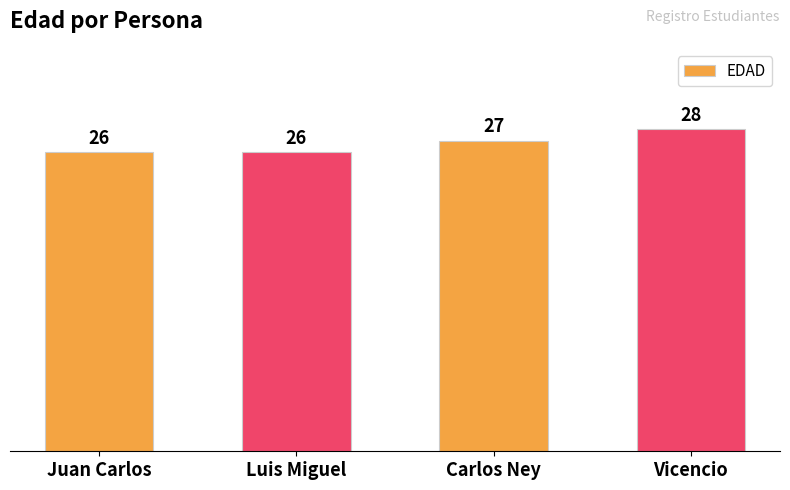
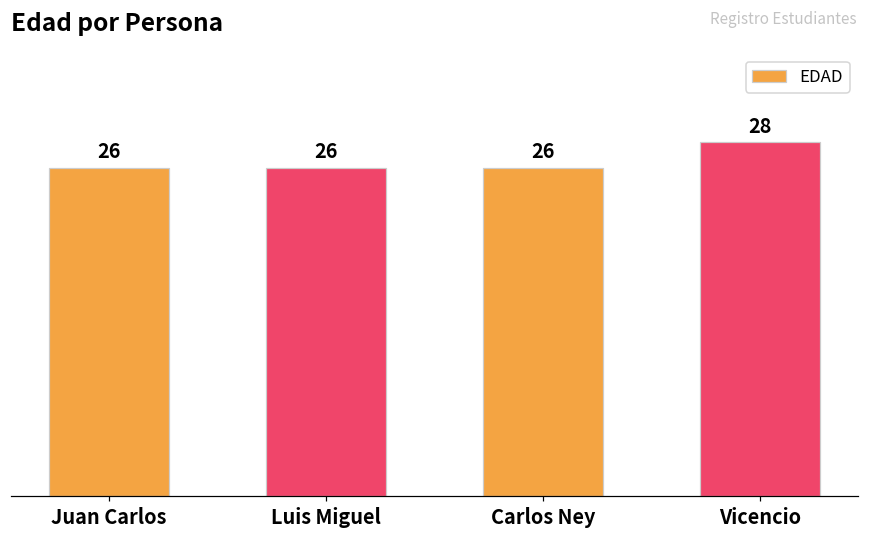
Carlos Ney: 27 -> 26
